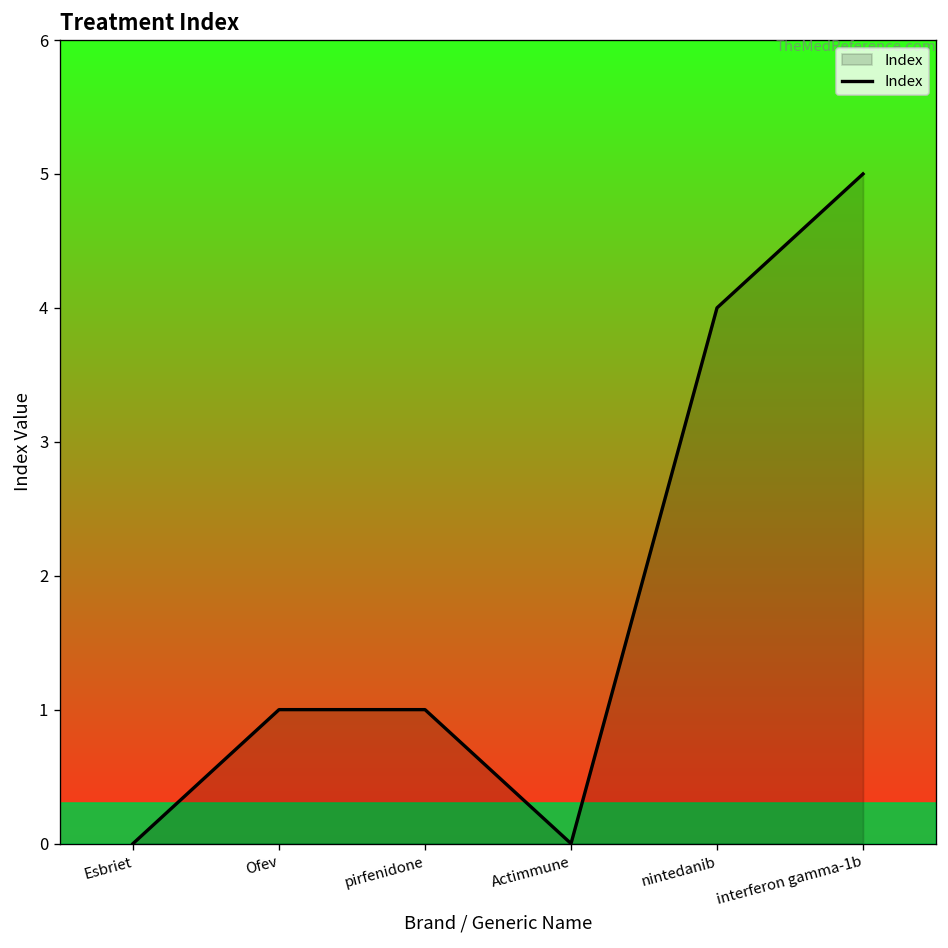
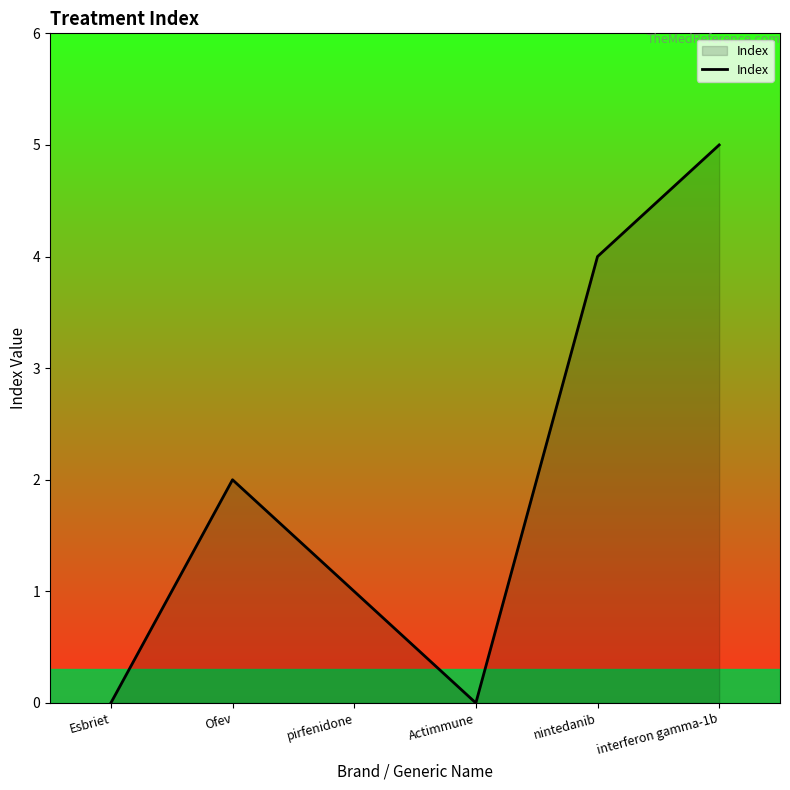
Ofev: 1 -> 2
